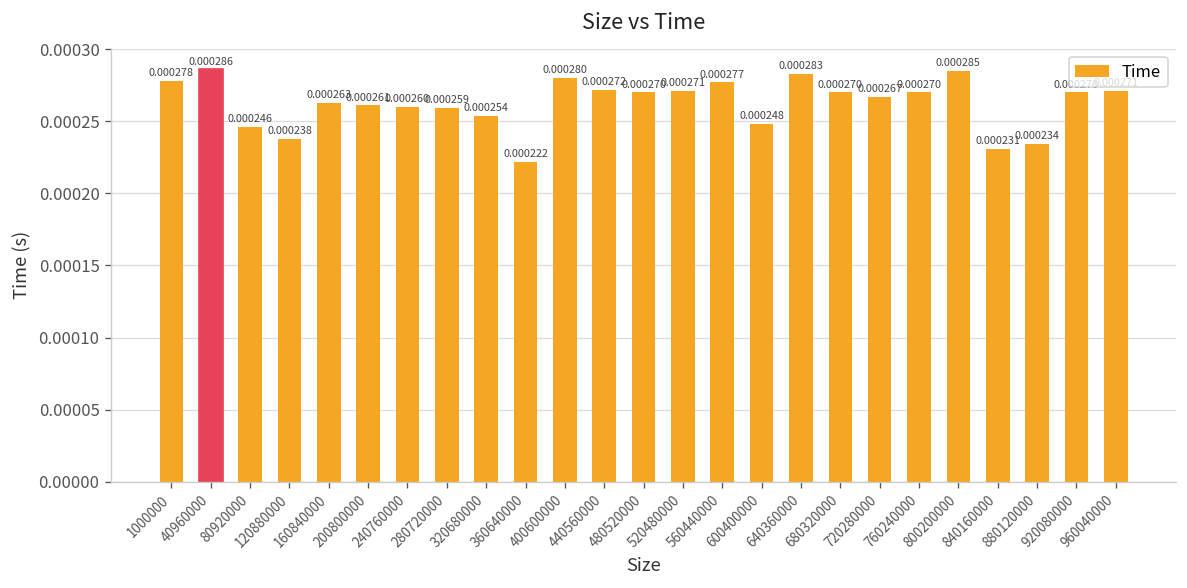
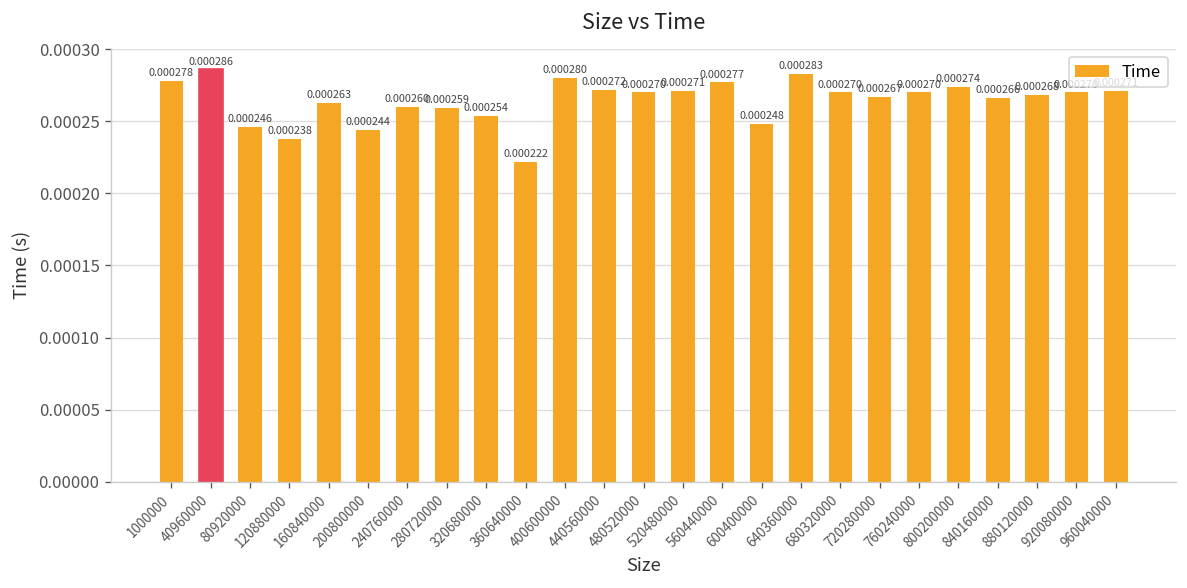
200800000: 0.000261 -> 0.000244
800200000: 0.000285 -> 0.000274
840160000: 0.000231 -> 0.000266
880120000: 0.000234 -> 0.000268
